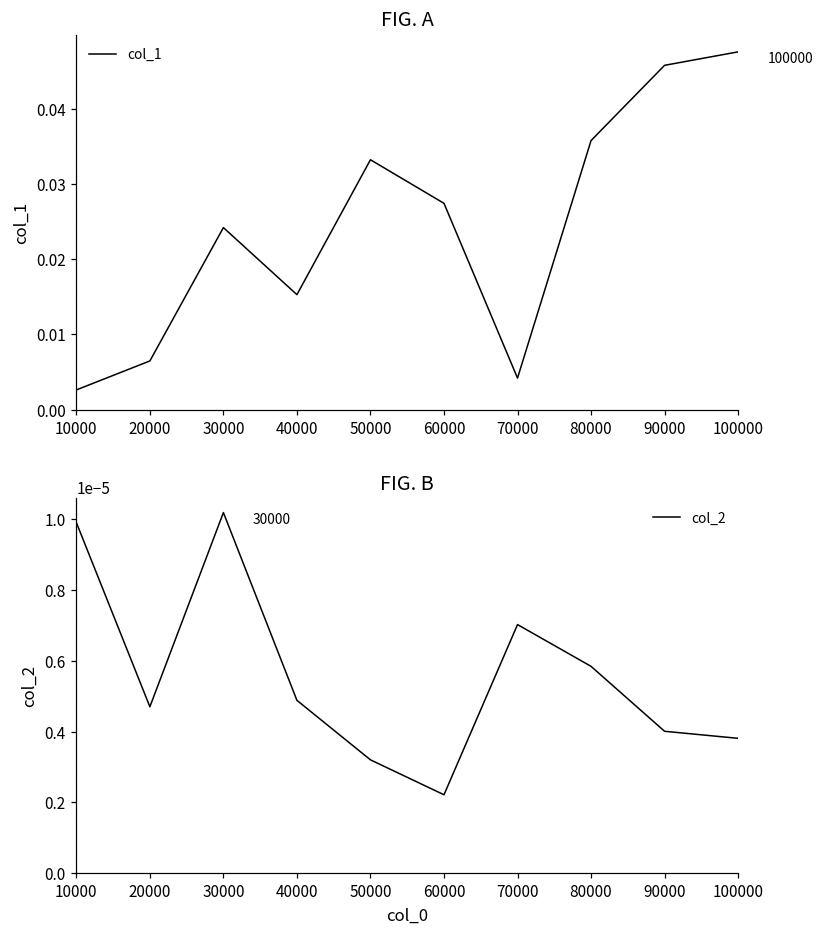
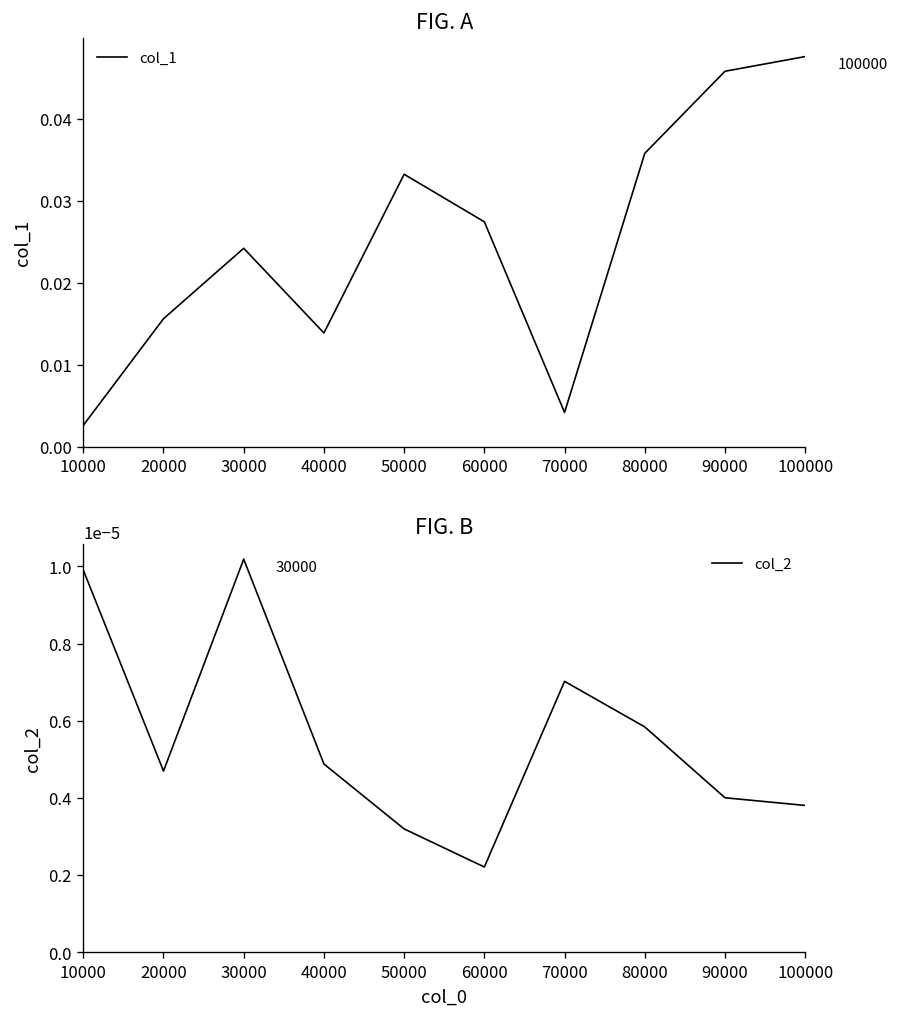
FIG. A, 20000: 0.006 -> 0.016
FIG. A, 40000: 0.015 -> 0.014
